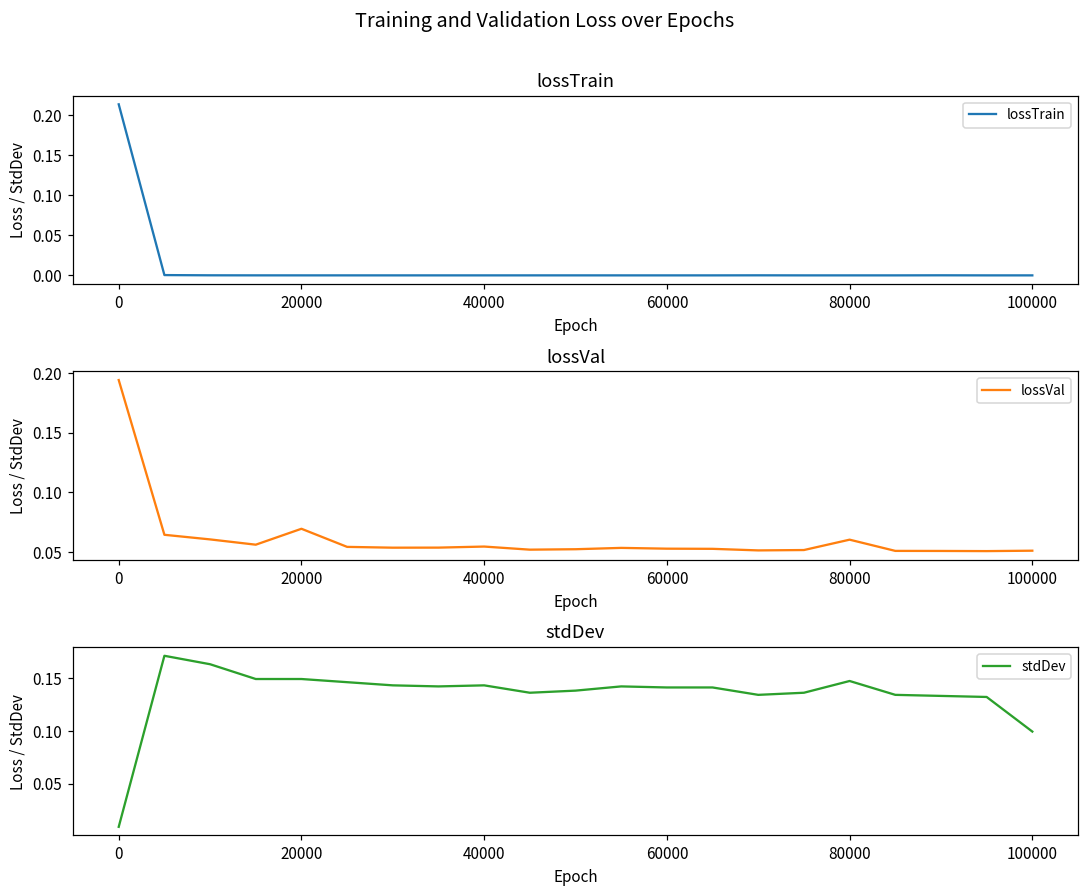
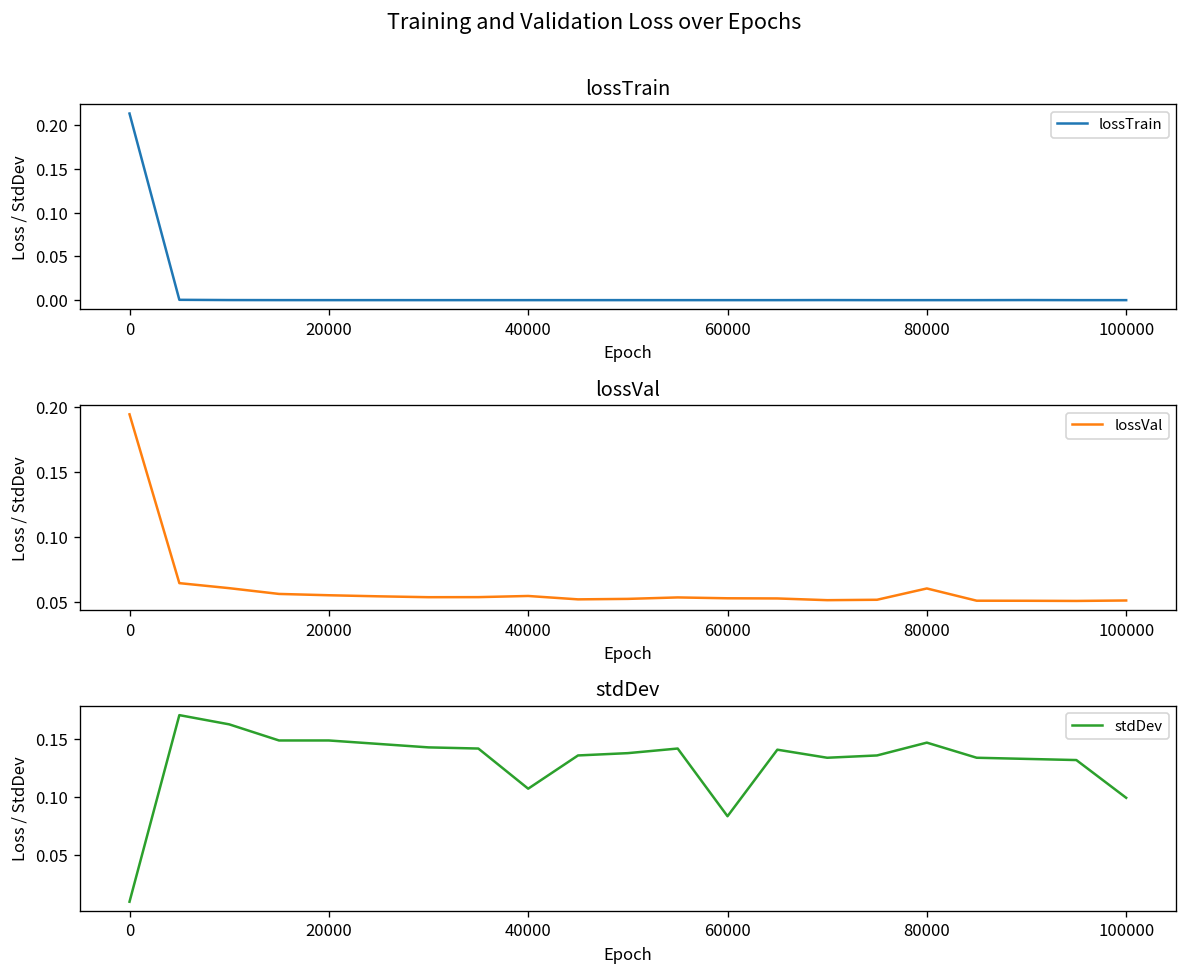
lossVal, 20000: 0.069 -> 0.055
stdDev, 40000: 0.14 -> 0.11
stdDev, 60000: 0.14 -> 0.08
